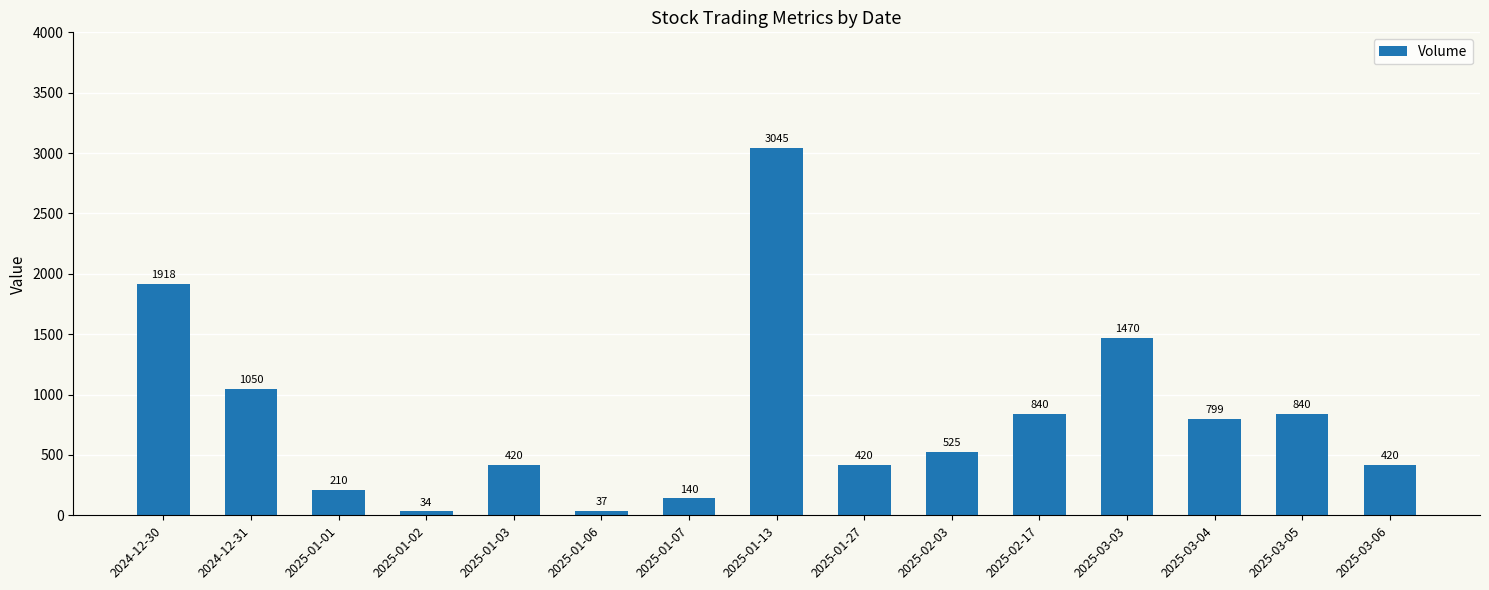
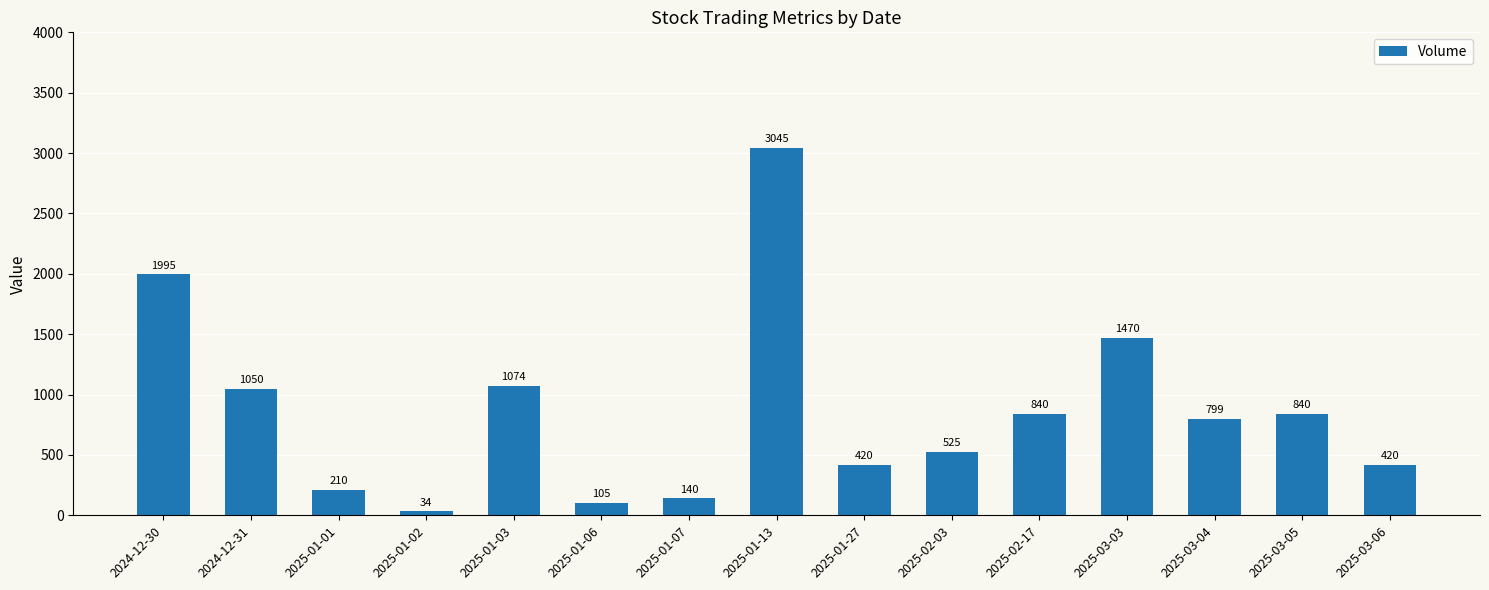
2024-12-30: 1918 -> 1995
2025-01-03: 420 -> 1074
2025-01-06: 37 -> 105
